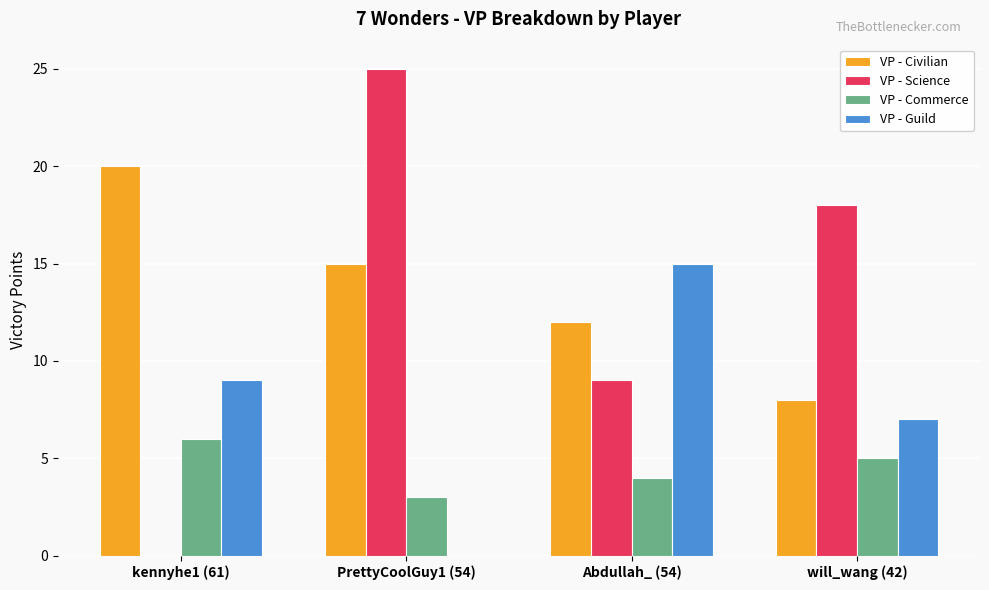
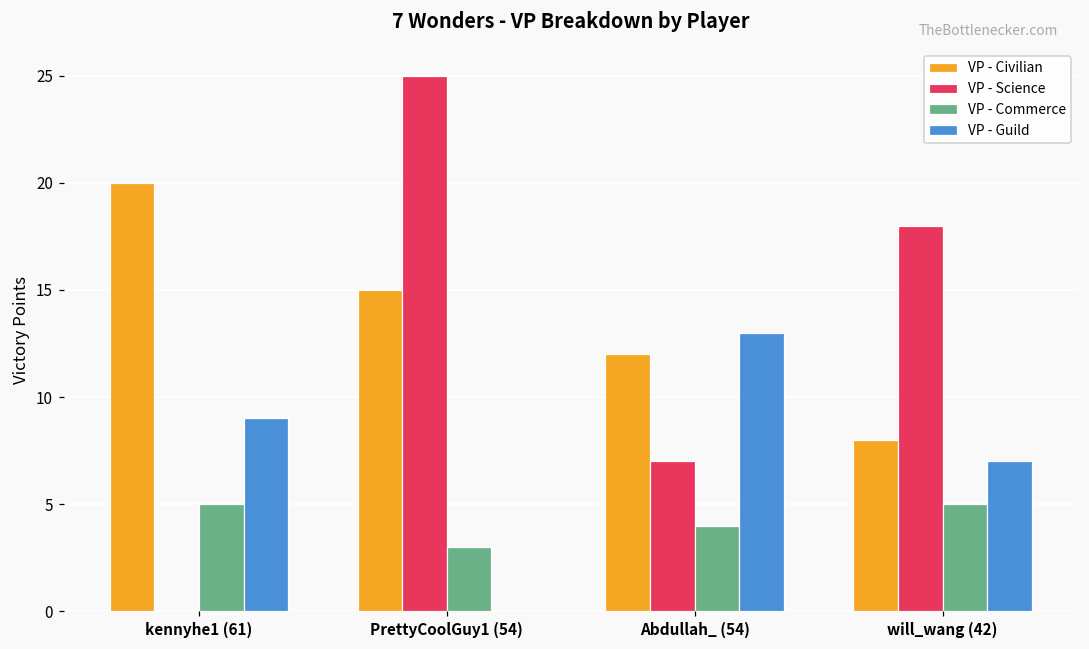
VP - Commerce, kennyhe1 (61): 6 -> 5
VP - Science, Abdullah_ (54): 9 -> 7
VP - Guild, Abdullah_ (54): 15 -> 13
